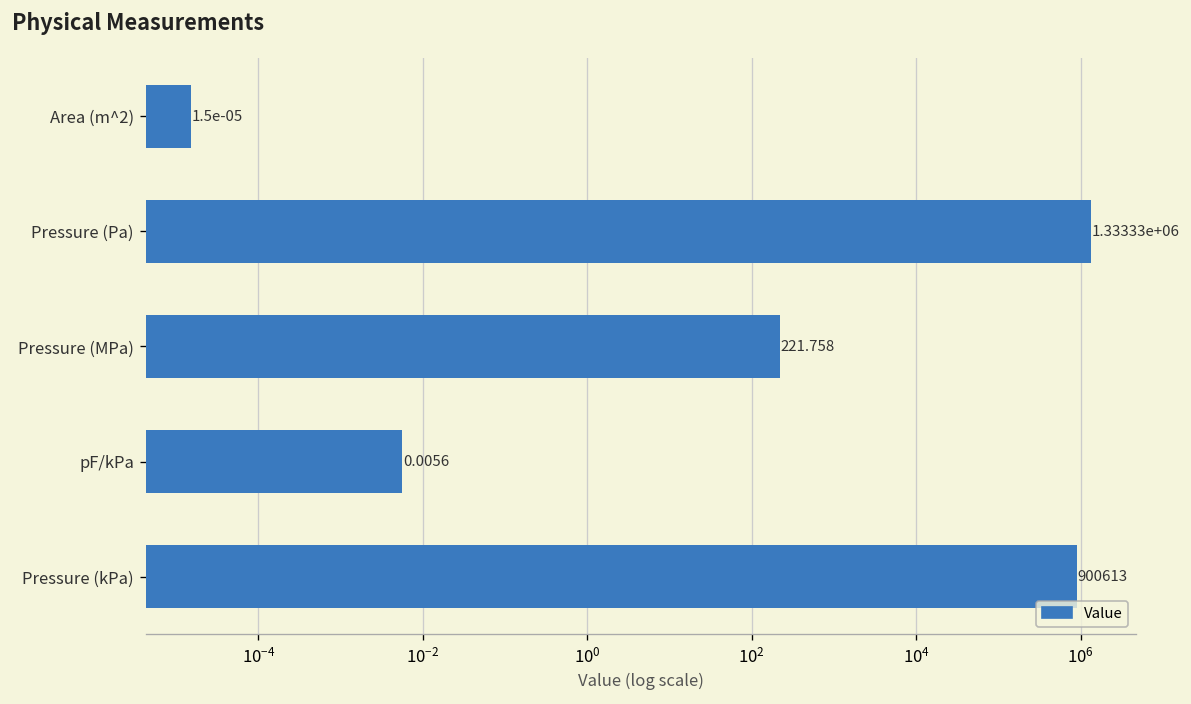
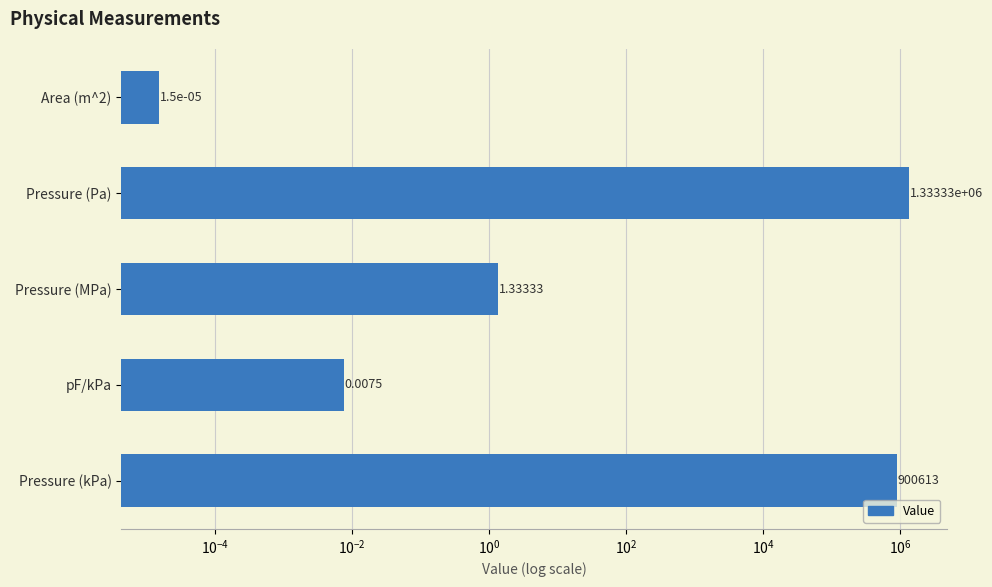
Pressure (MPa): 221.758 -> 1.33333
pF/kPa: 0.0056 -> 0.0075
